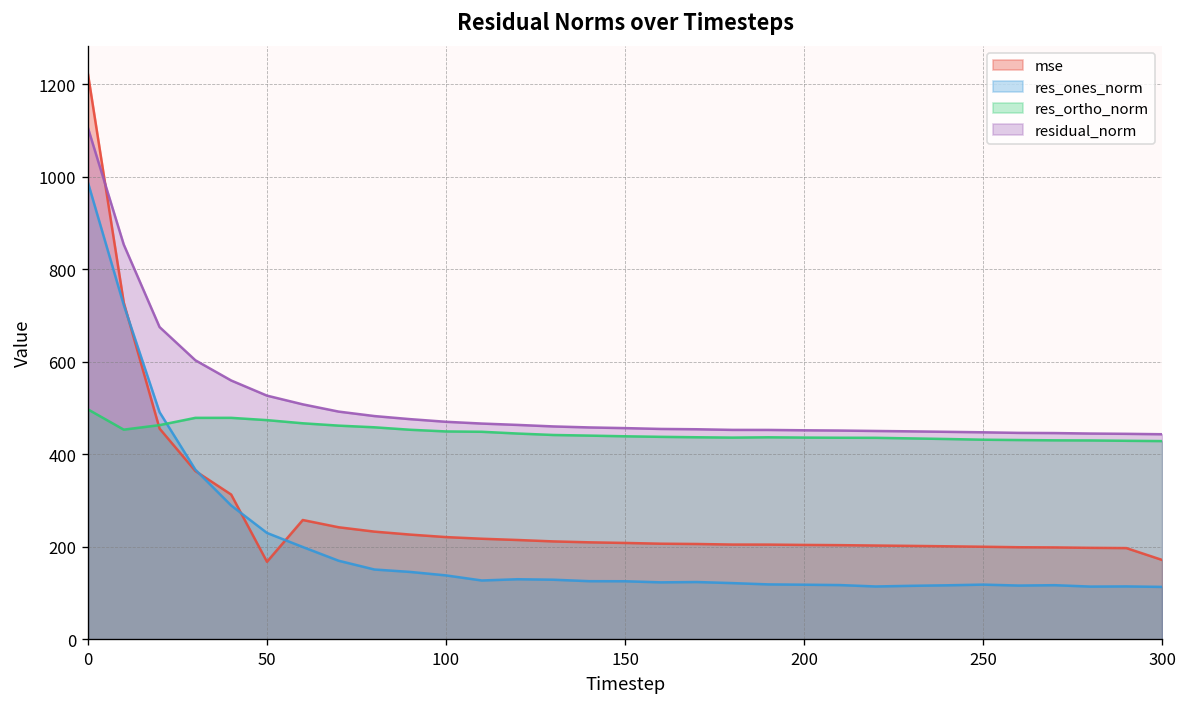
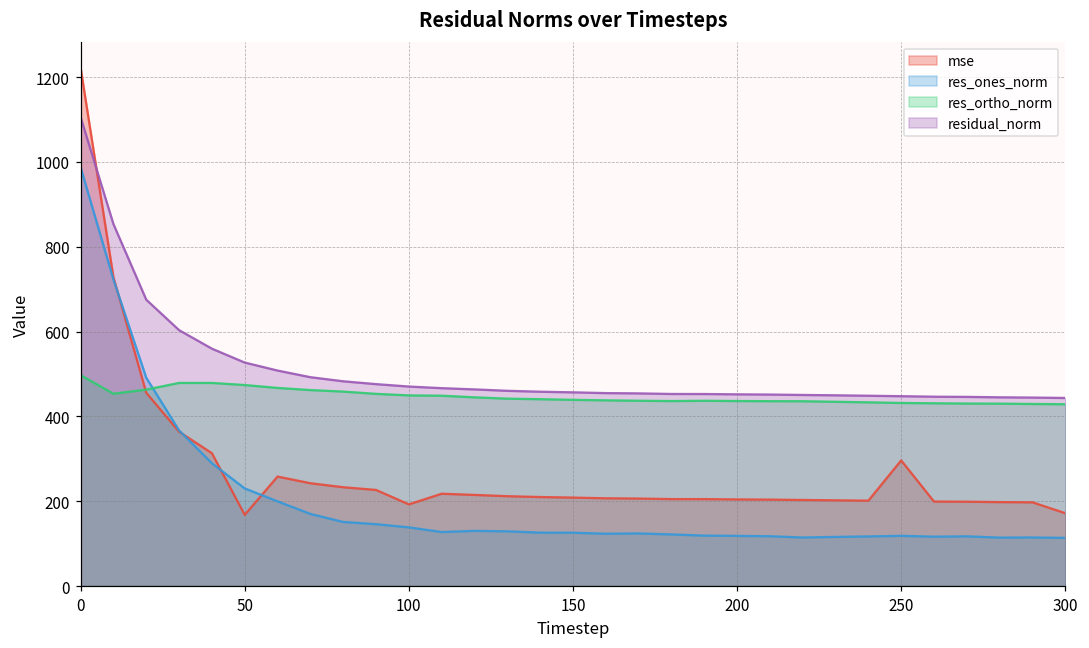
mse, 100: 220 -> 190
mse, 250: 200 -> 300
